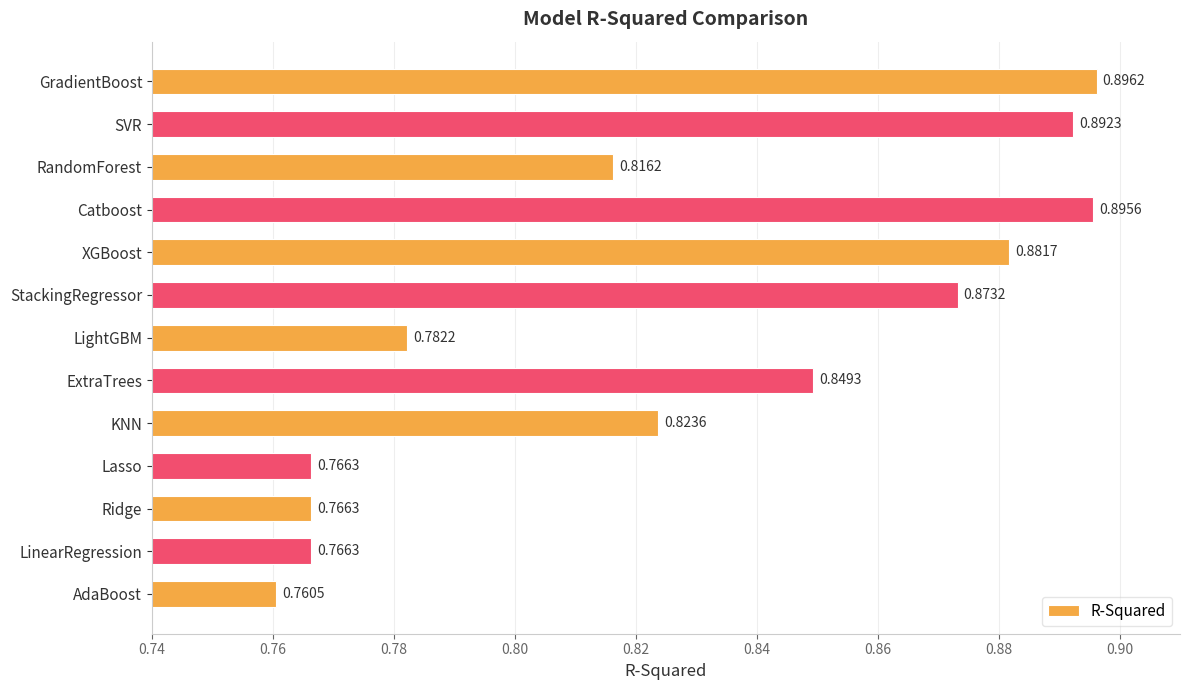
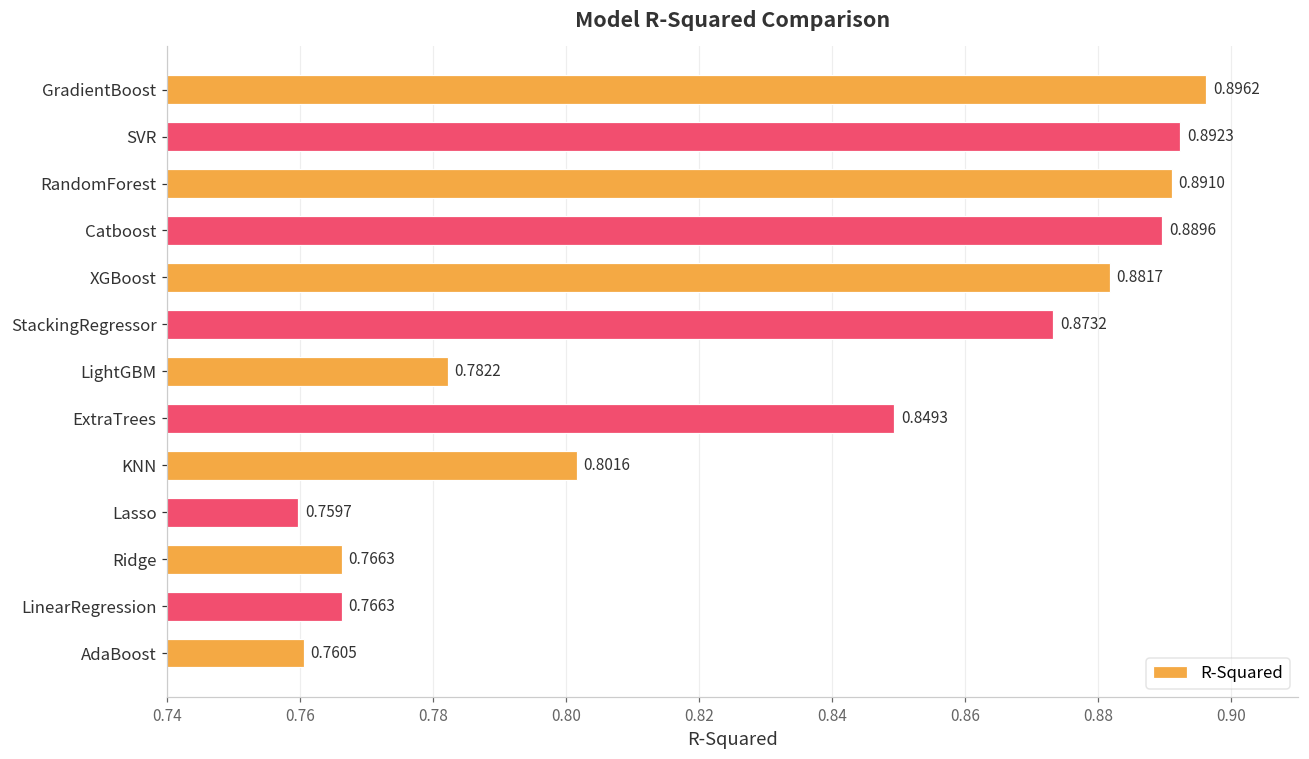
RandomForest: 0.8162 -> 0.8910
Catboost: 0.8956 -> 0.8896
KNN: 0.8236 -> 0.8016
Lasso: 0.7663 -> 0.7597
